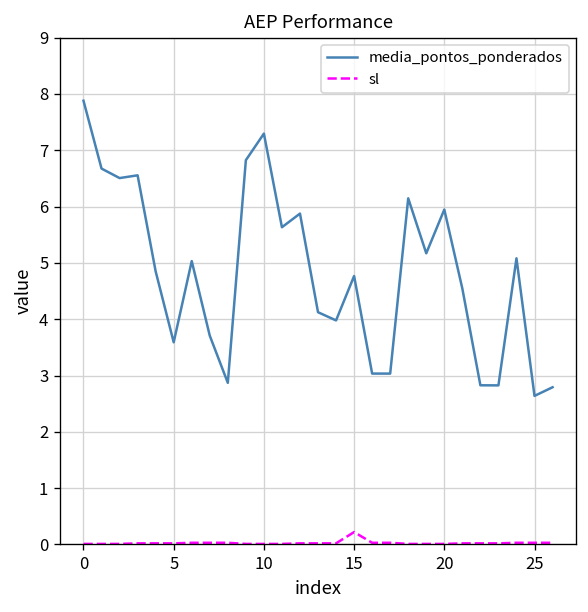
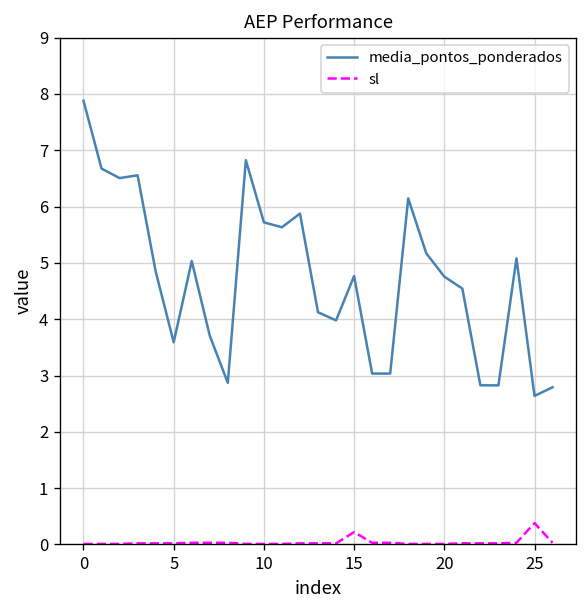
media_pontos_ponderados, 10: 7.3 -> 5.7
media_pontos_ponderados, 20: 5.9 -> 4.8
sl, 25: 0.0 -> 0.4
